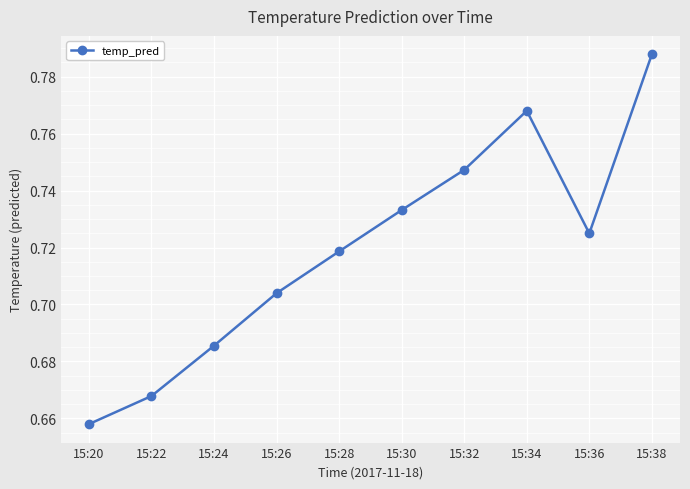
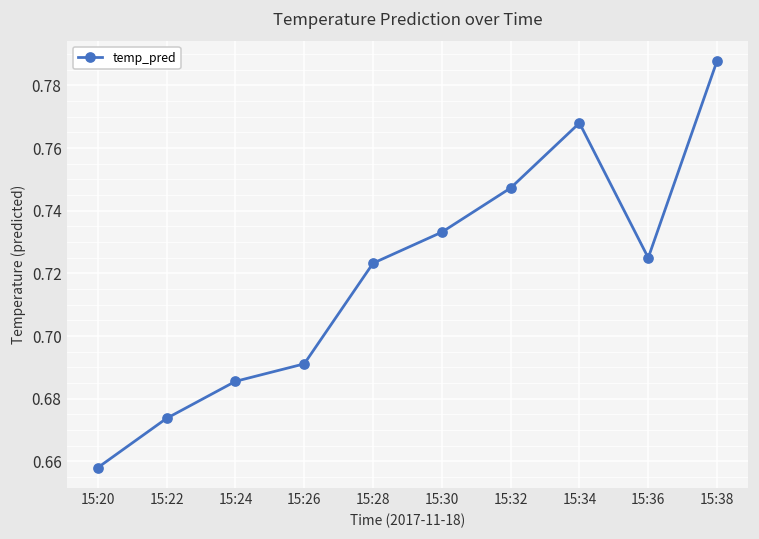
15:22: 0.668 -> 0.674
15:26: 0.704 -> 0.691
15:28: 0.719 -> 0.723
